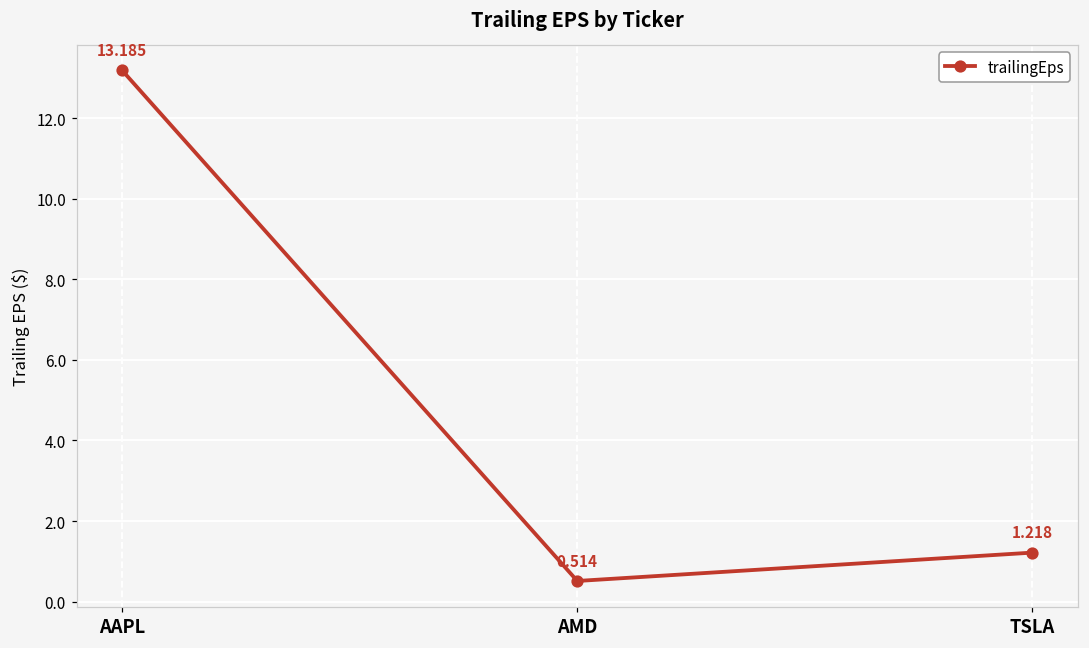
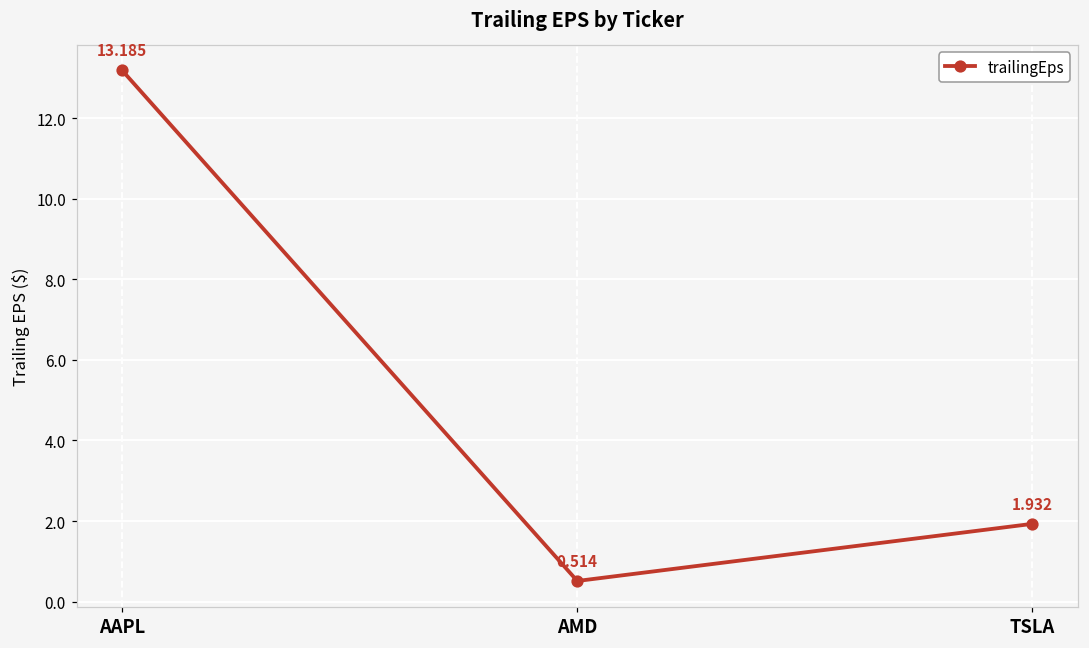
TSLA: 1.218 -> 1.932
